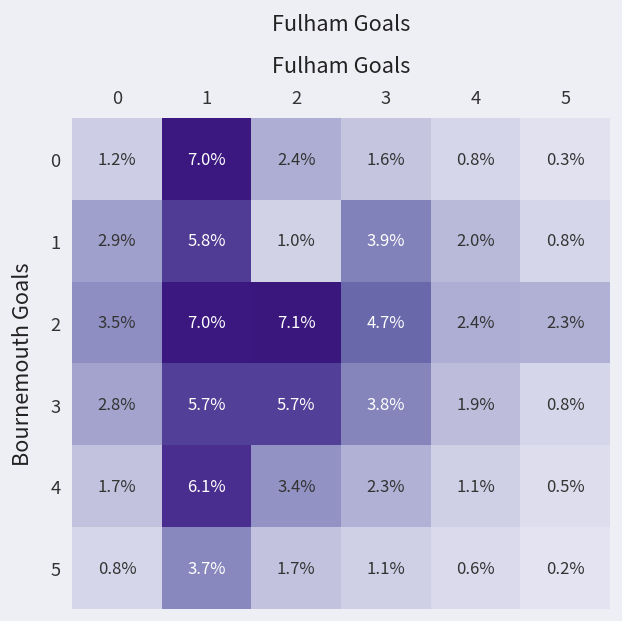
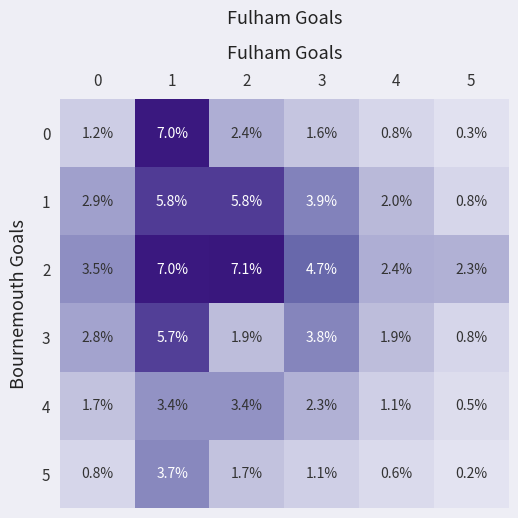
1, 2: 1.0% -> 5.8%
3, 2: 5.7% -> 1.9%
4, 1: 6.1% -> 3.4%
